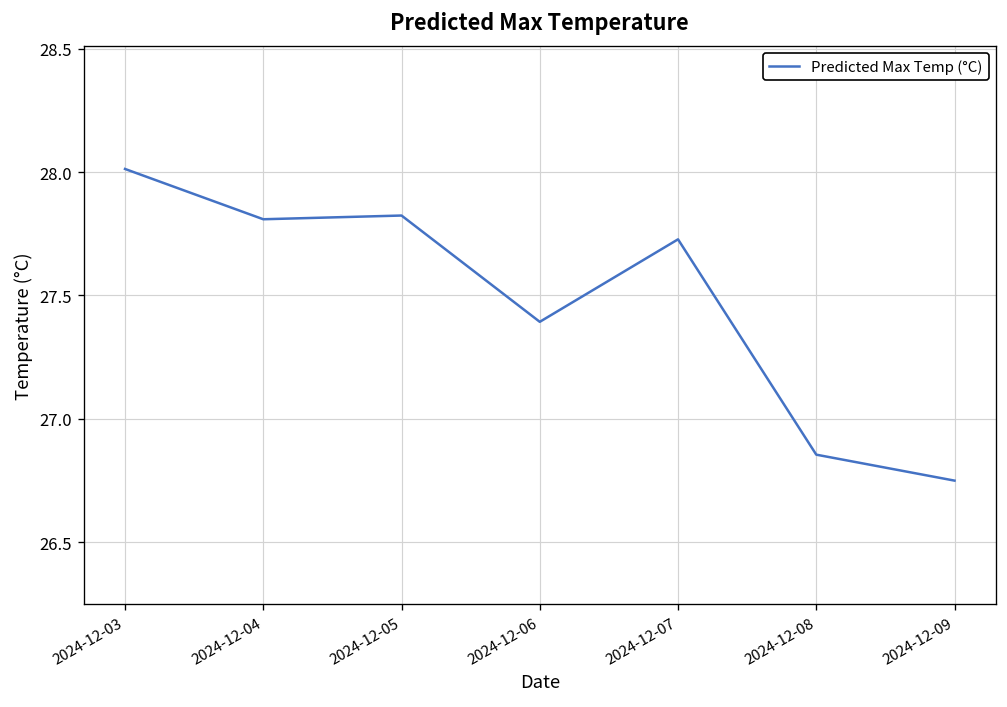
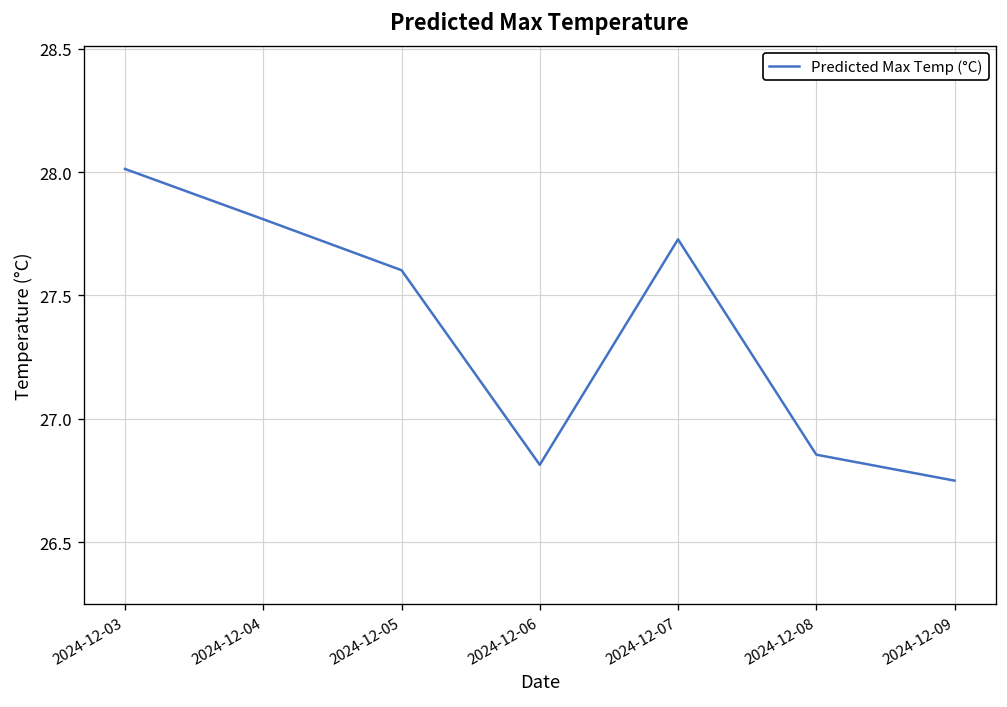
2024-12-05: 27.82 -> 27.60
2024-12-06: 27.39 -> 26.81
